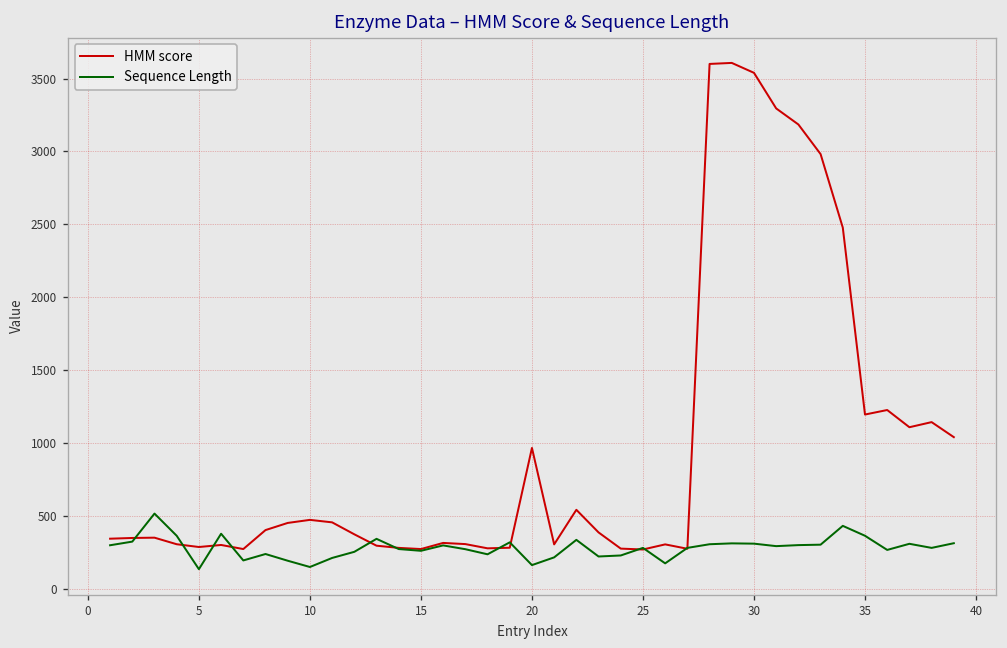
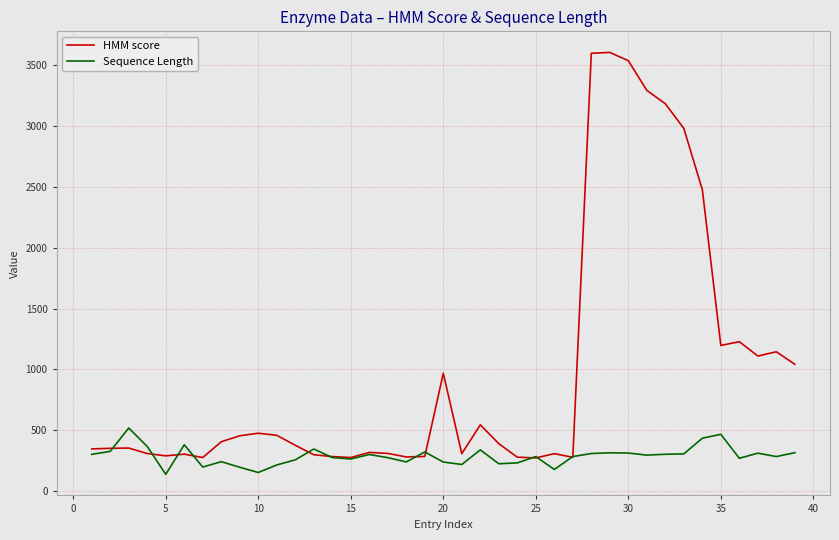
Sequence Length, 20: 170 -> 240
Sequence Length, 35: 370 -> 470
